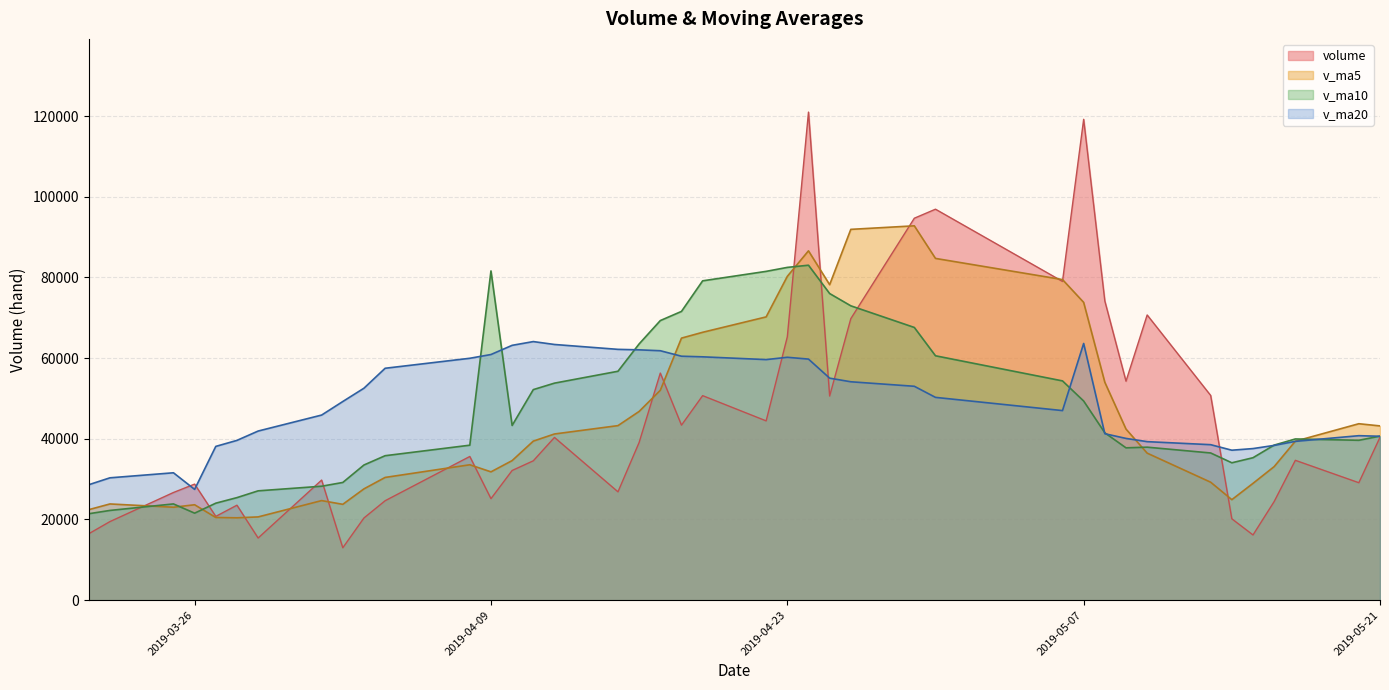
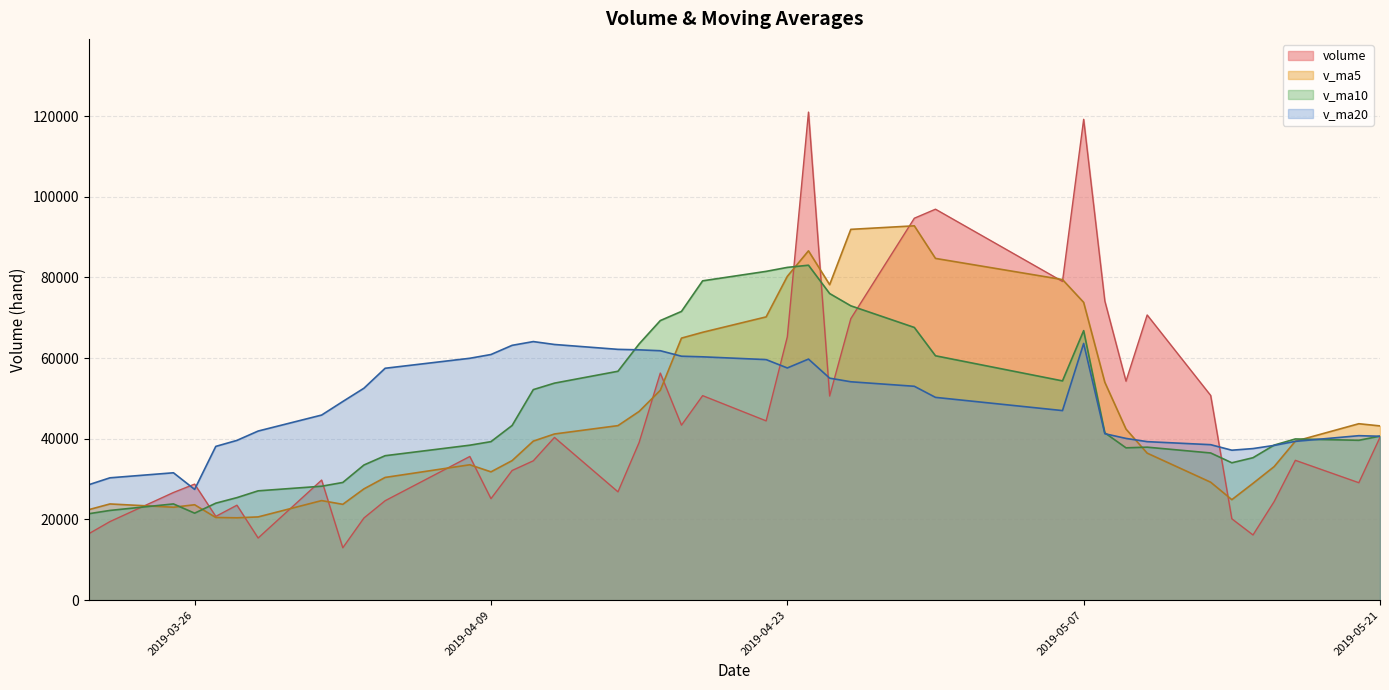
v_ma10, 2019-04-09: 82000 -> 39000
v_ma20, 2019-04-23: 60000 -> 58000
v_ma10, 2019-05-07: 49000 -> 67000
